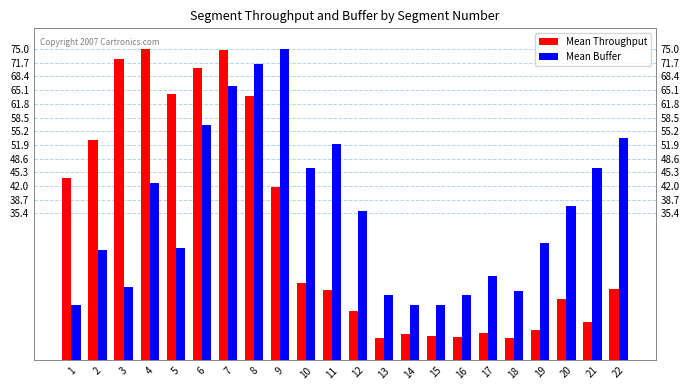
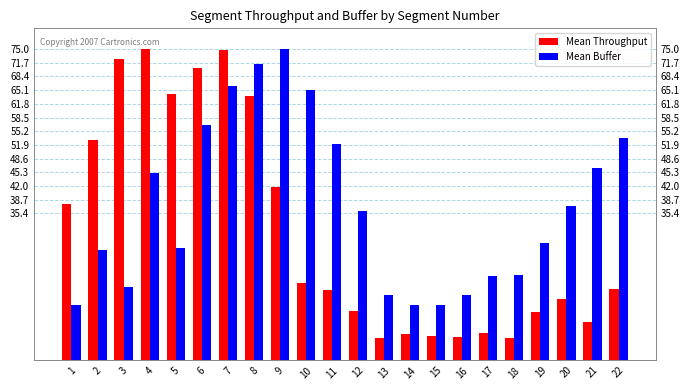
Mean Throughput, 1: 44 -> 38
Mean Buffer, 4: 43 -> 45
Mean Buffer, 10: 46 -> 65
Mean Buffer, 18: 17 -> 21
Mean Throughput, 19: 7 -> 12
